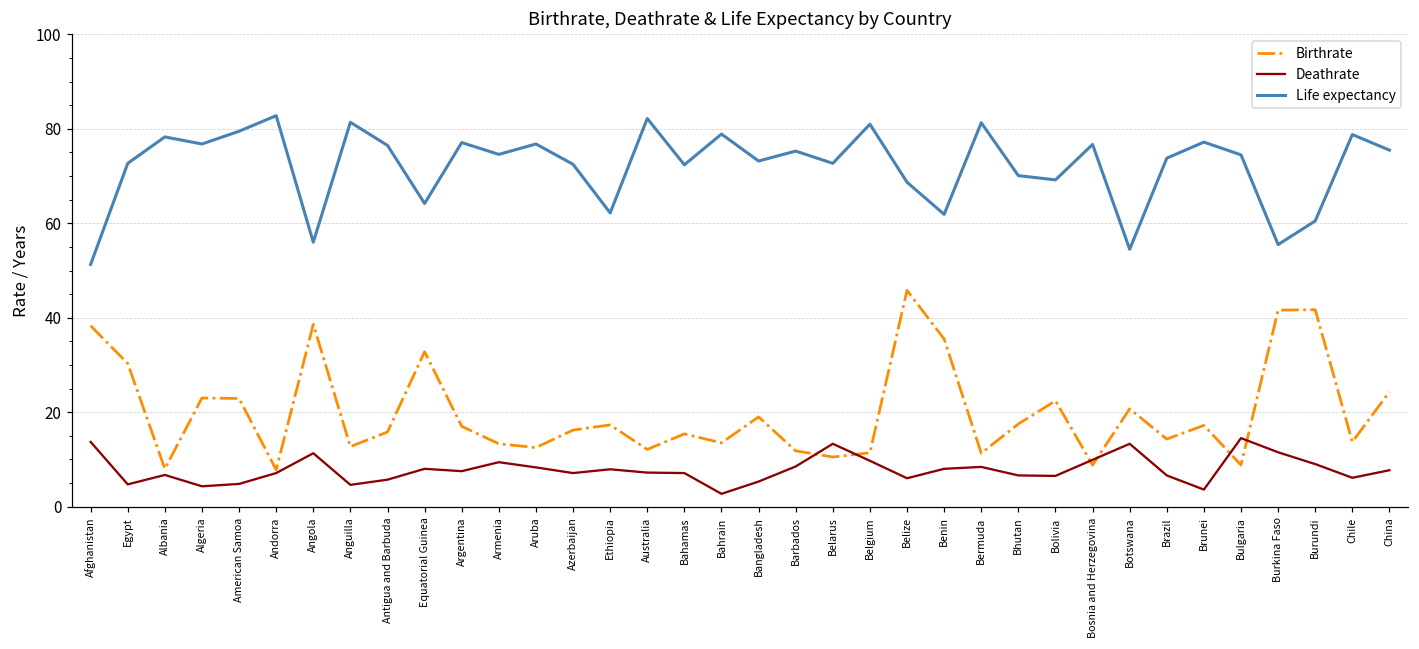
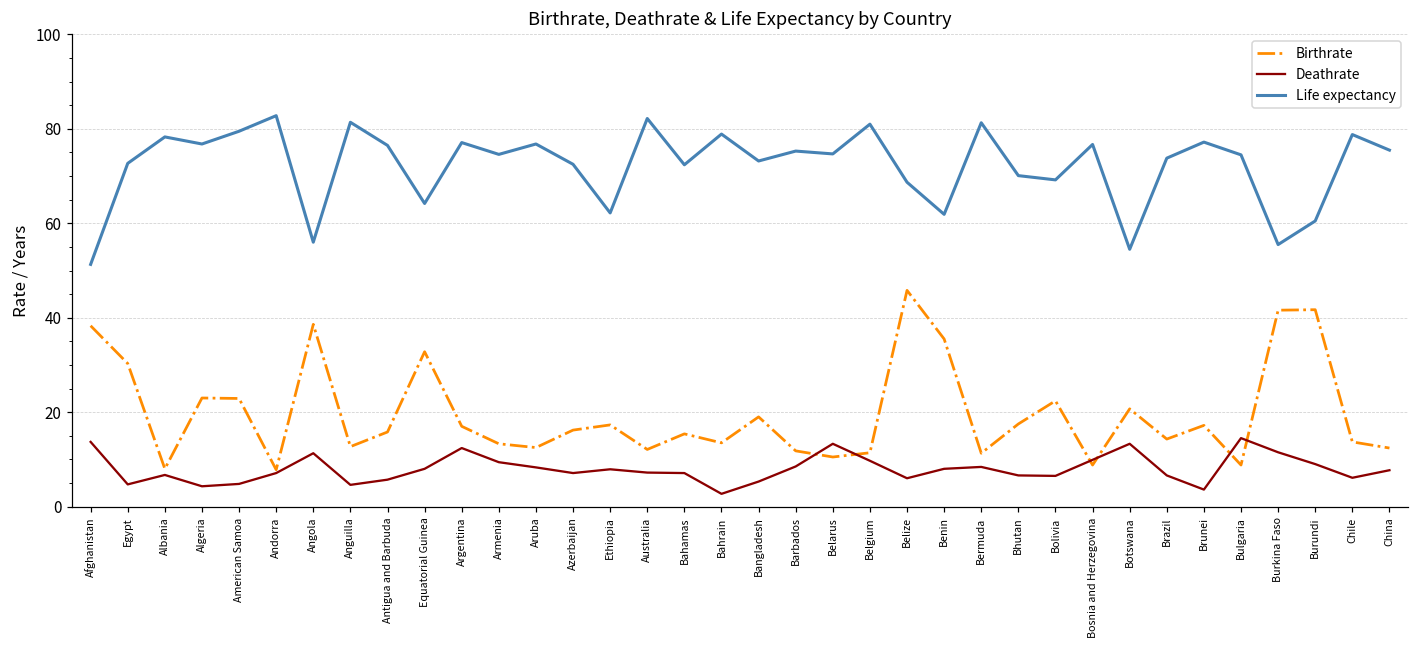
Deathrate, Argentina: 8 -> 12
Life expectancy, Belarus: 73 -> 75
Birthrate, China: 24 -> 12
